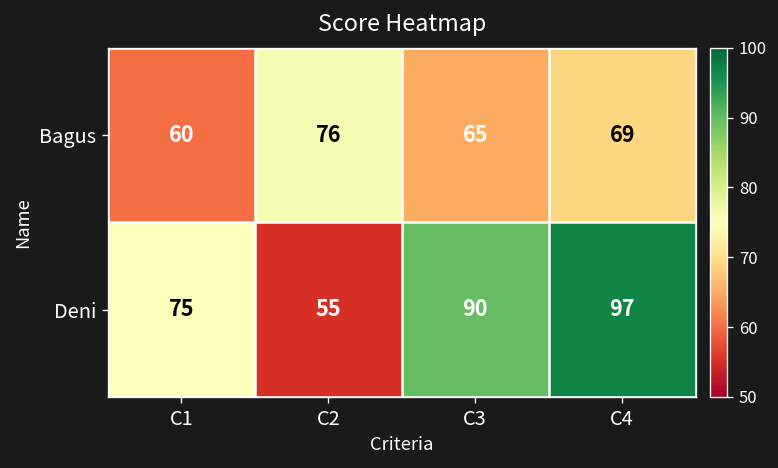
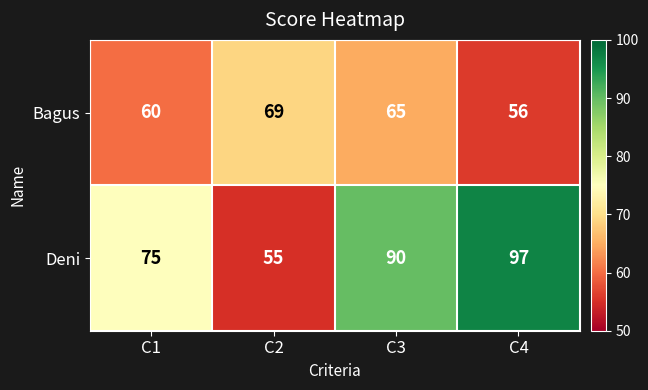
Bagus, C2: 76 -> 69
Bagus, C4: 69 -> 56
